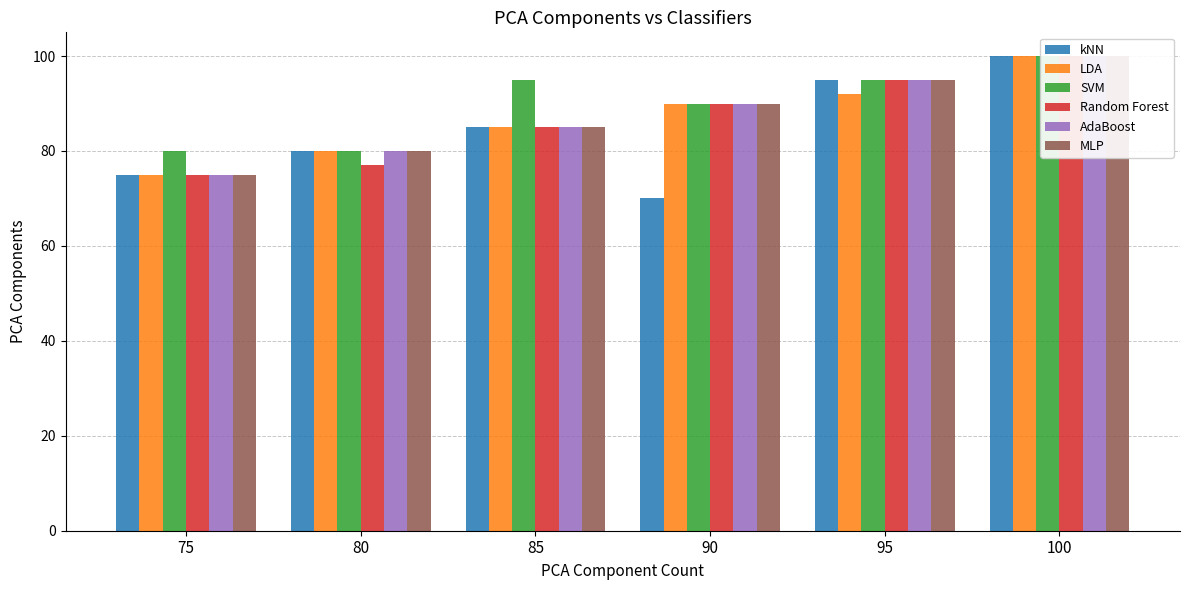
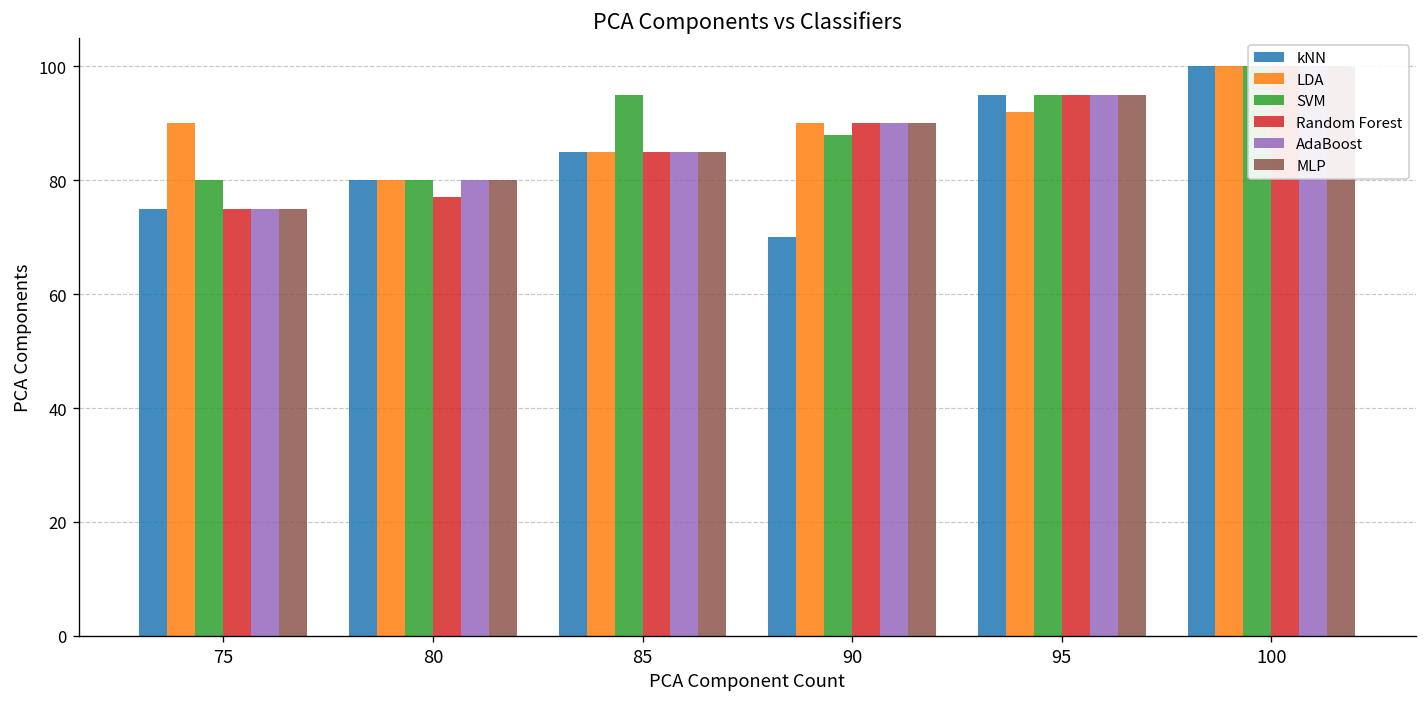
LDA, 75: 75 -> 90
SVM, 90: 90 -> 88
